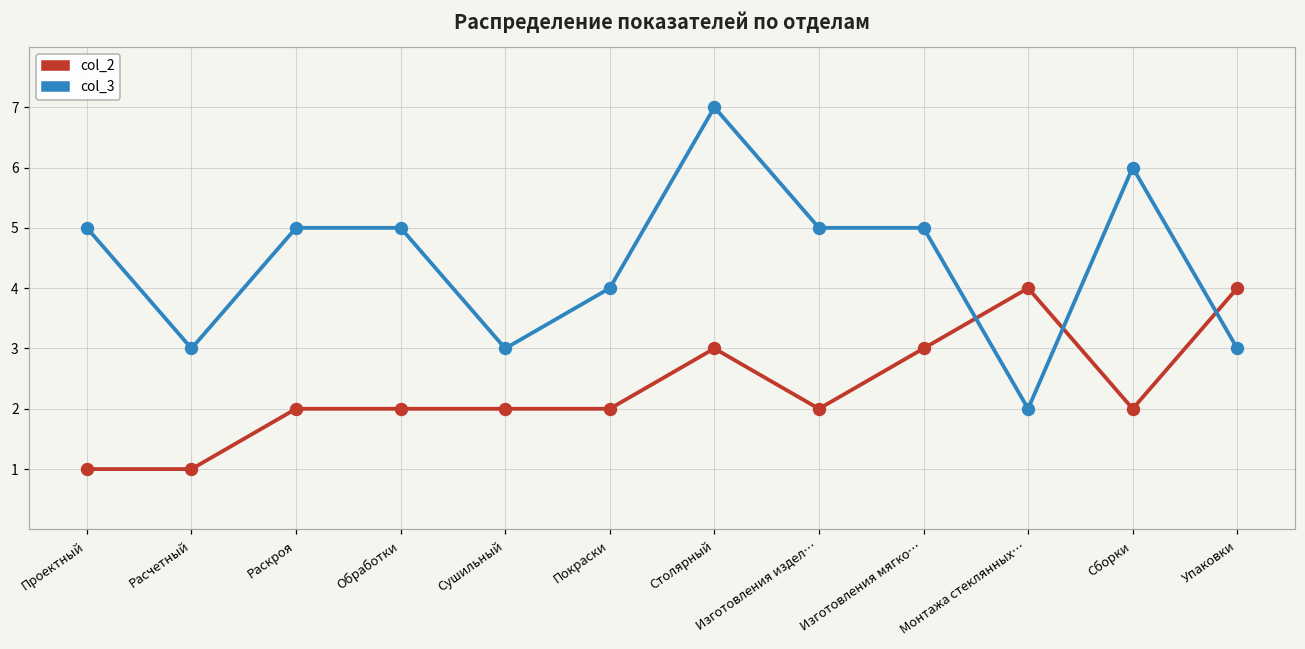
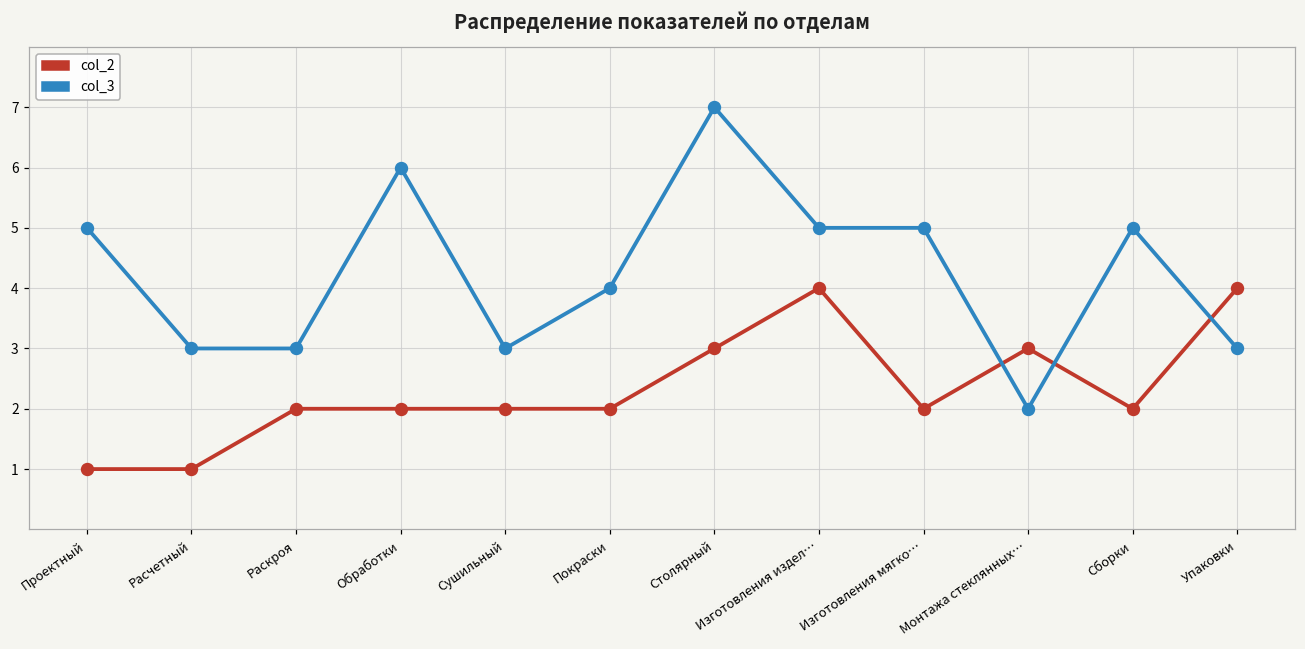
col_3, Раскроя: 5 -> 3
col_3, Обработки: 5 -> 6
col_2, Изготовления издел…: 2 -> 4
col_2, Изготовления мягко…: 3 -> 2
col_2, Монтажа стеклянных…: 4 -> 3
col_3, Сборки: 6 -> 5
